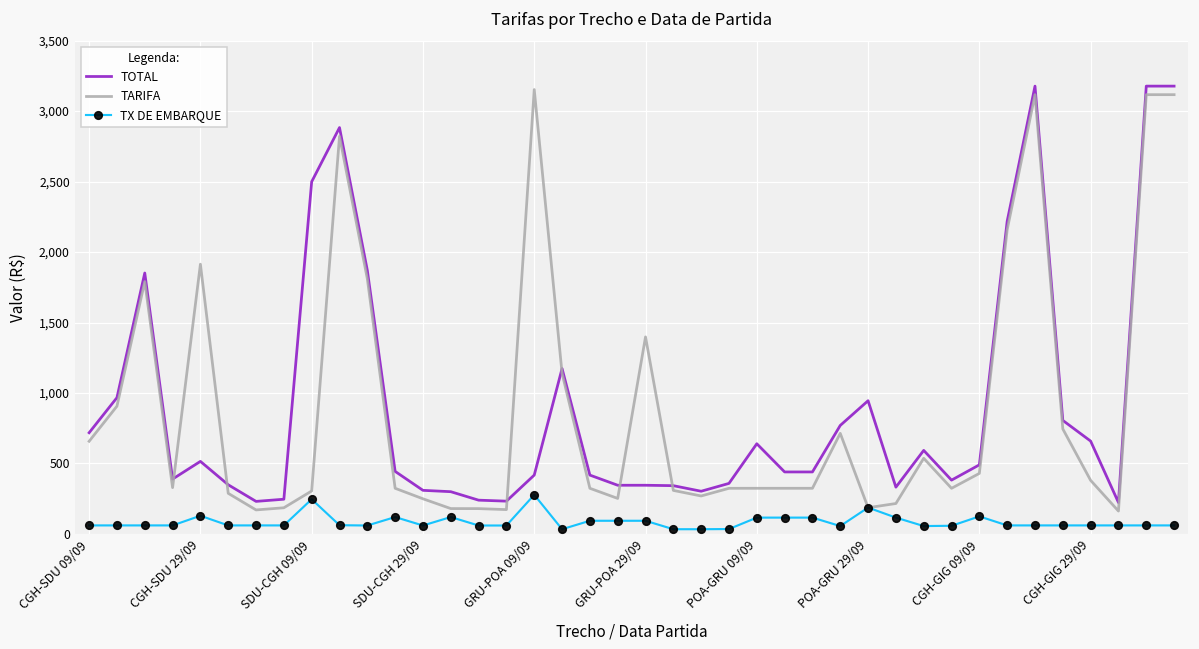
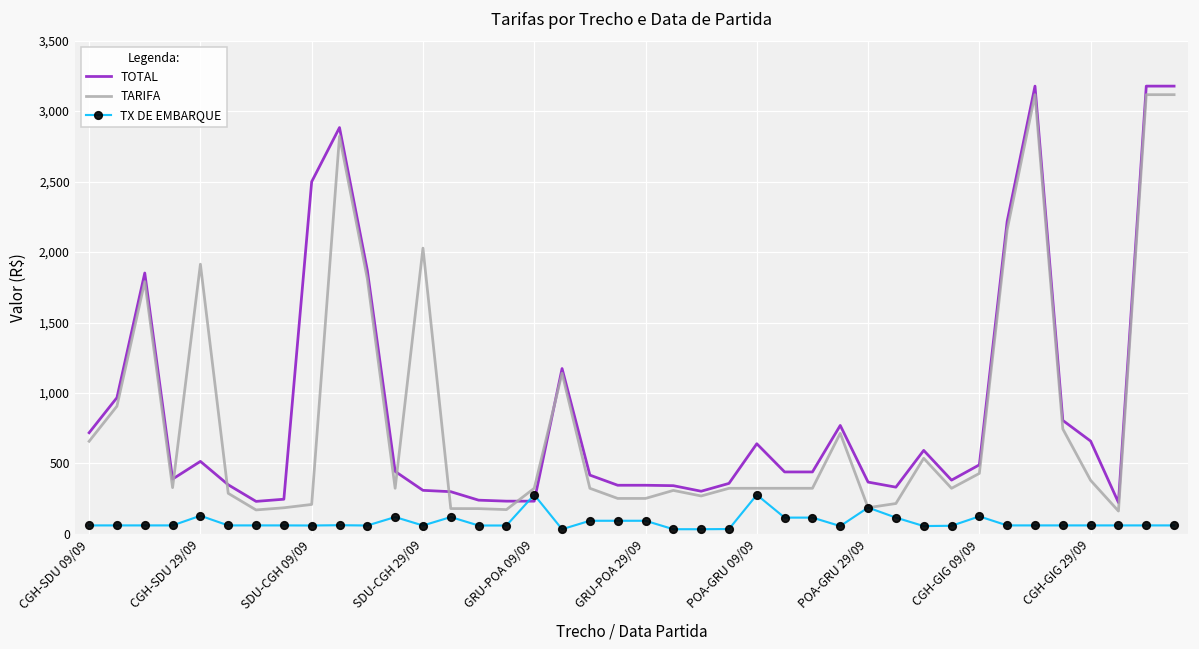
TARIFA, SDU-CGH 09/09: 300 -> 210
TX DE EMBARQUE, SDU-CGH 09/09: 250 -> 60
TARIFA, SDU-CGH 29/09: 250 -> 2,030
TOTAL, GRU-POA 09/09: 420 -> 230
TARIFA, GRU-POA 09/09: 3,150 -> 320
TARIFA, GRU-POA 29/09: 1,400 -> 250
TX DE EMBARQUE, POA-GRU 09/09: 120 -> 280
TOTAL, POA-GRU 29/09: 950 -> 370
